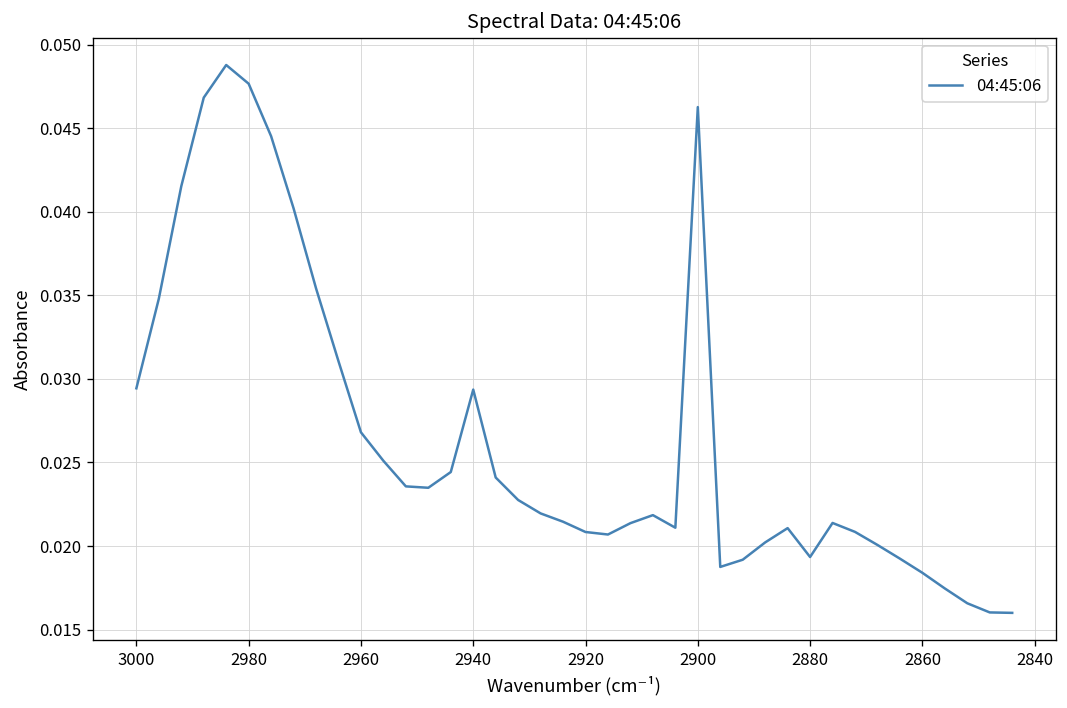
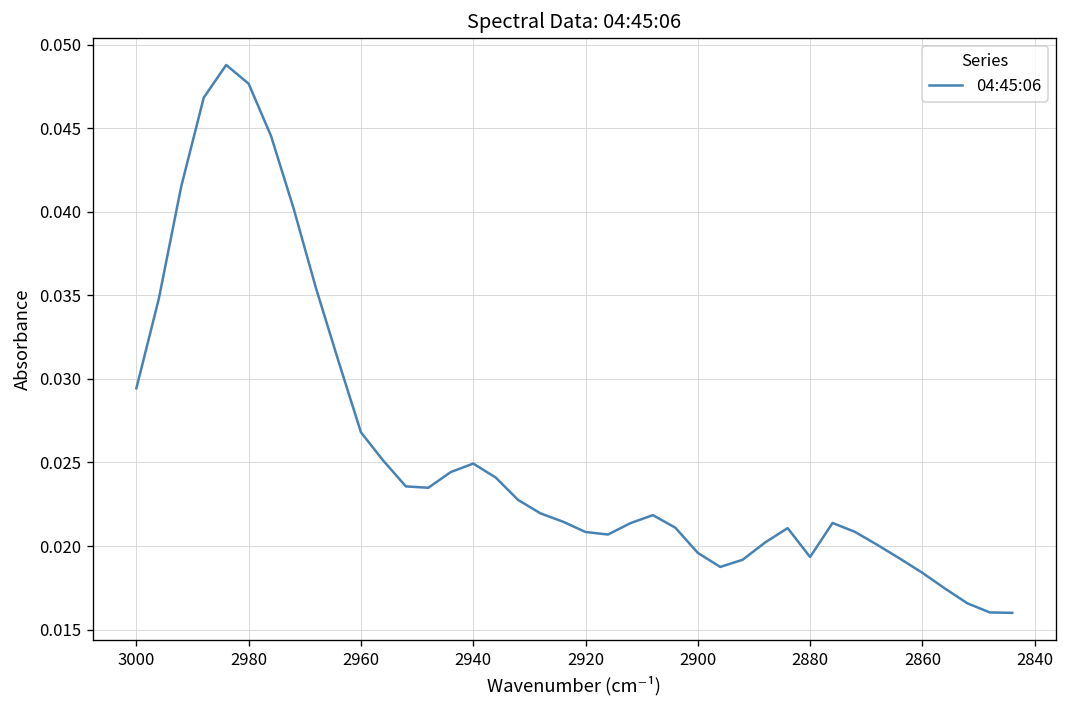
2940: 0.0294 -> 0.0249
2900: 0.0463 -> 0.0196
